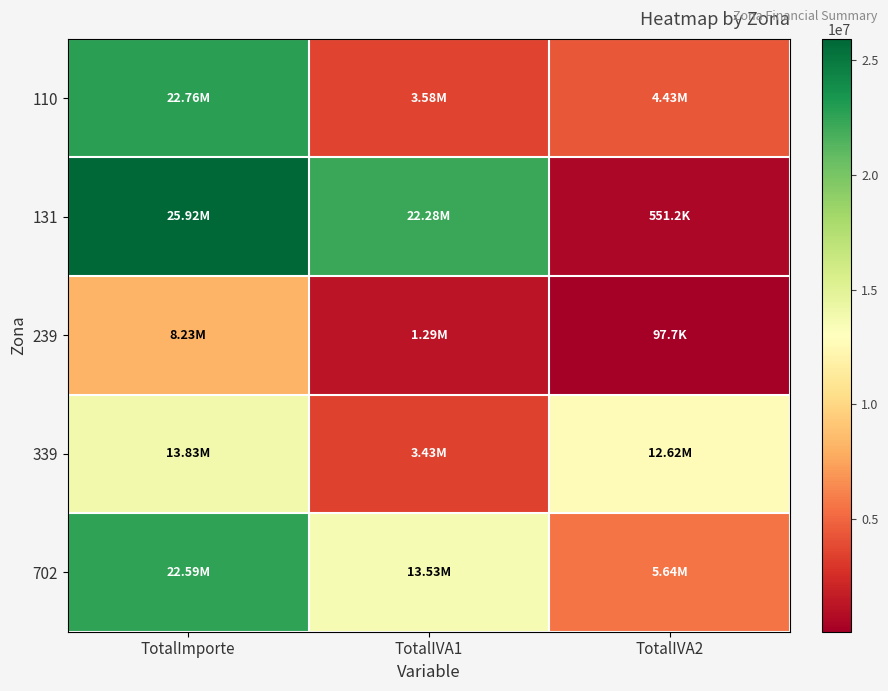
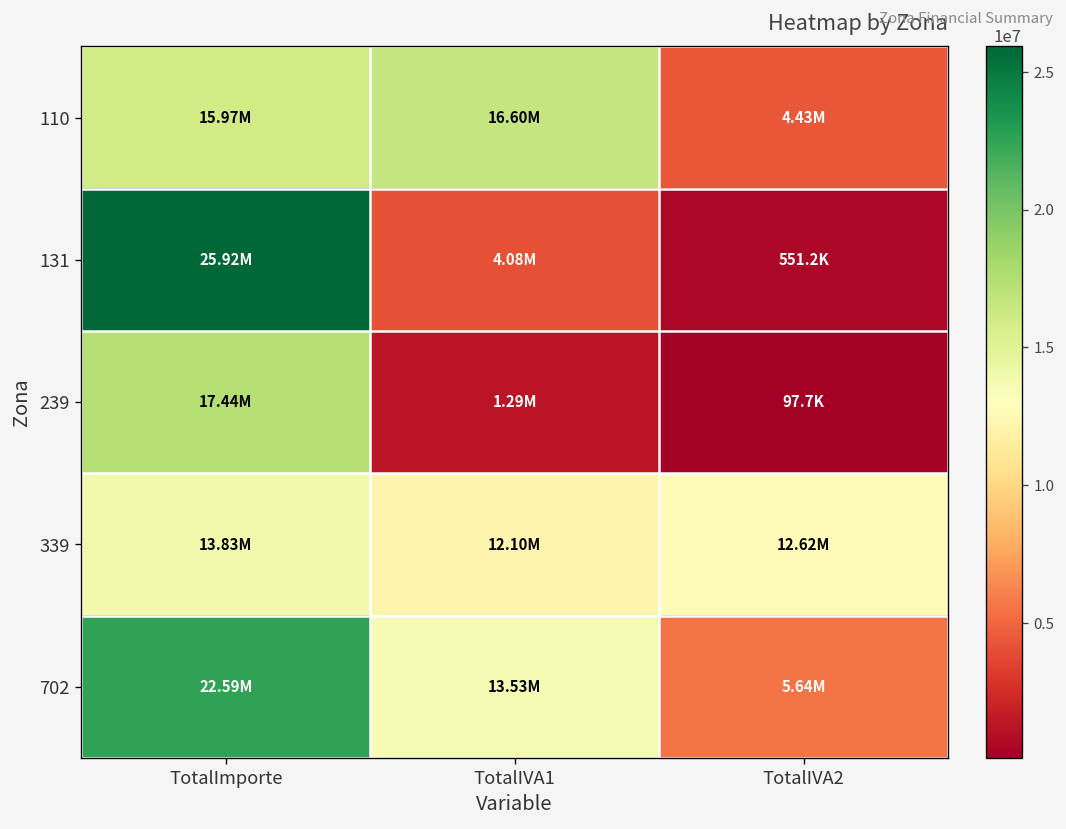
110, TotalImporte: 22.76M -> 15.97M
110, TotalIVA1: 3.58M -> 16.60M
131, TotalIVA1: 22.28M -> 4.08M
239, TotalImporte: 8.23M -> 17.44M
339, TotalIVA1: 3.43M -> 12.10M
